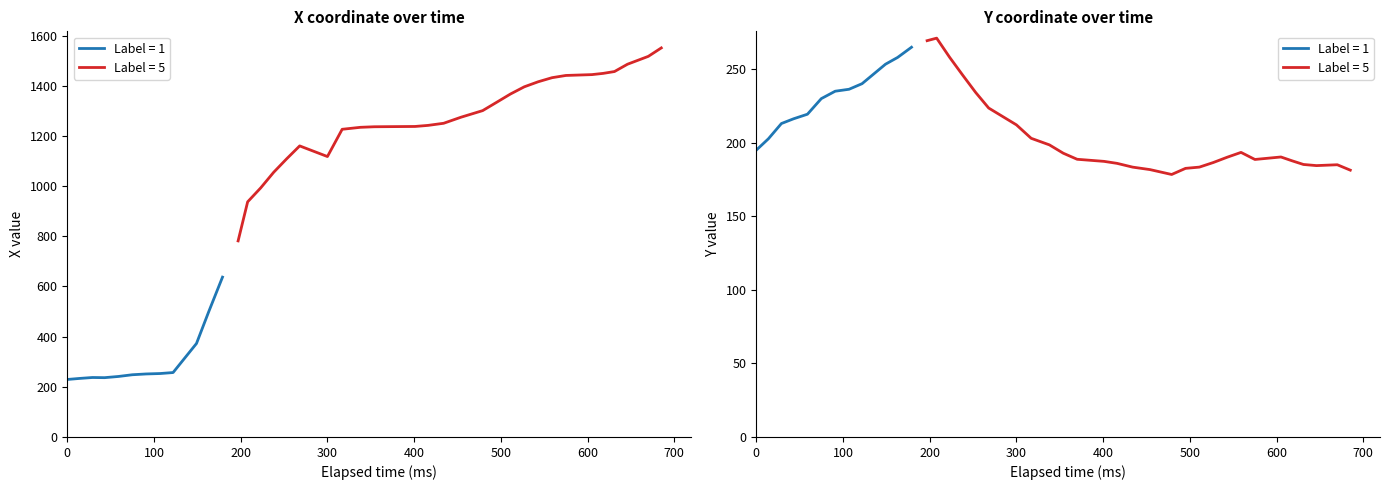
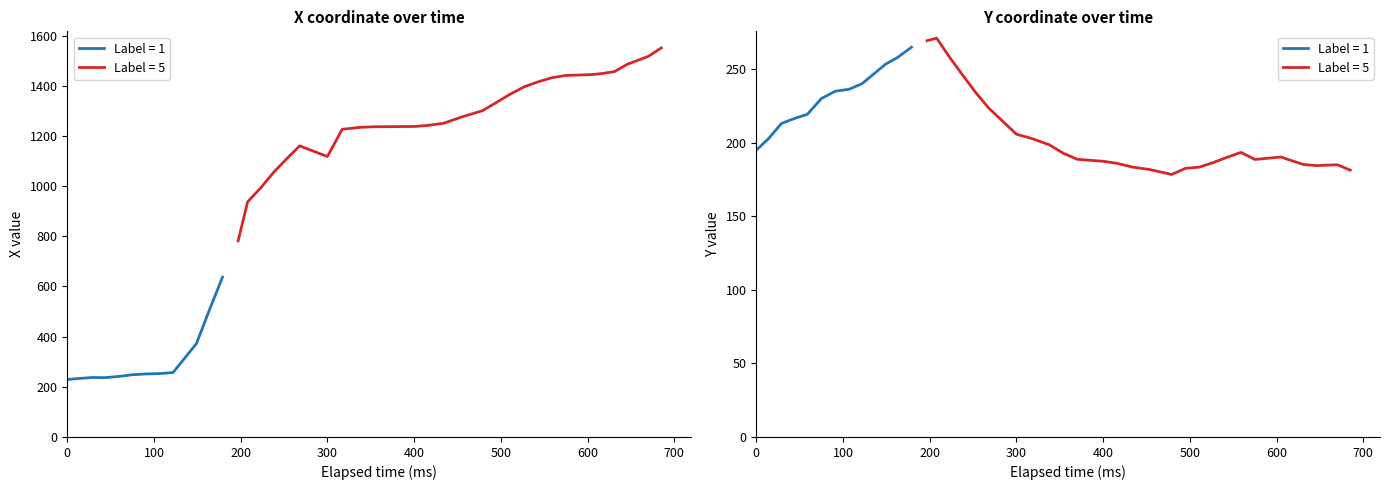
Y coordinate over time, Label = 5, 300: 212 -> 206
